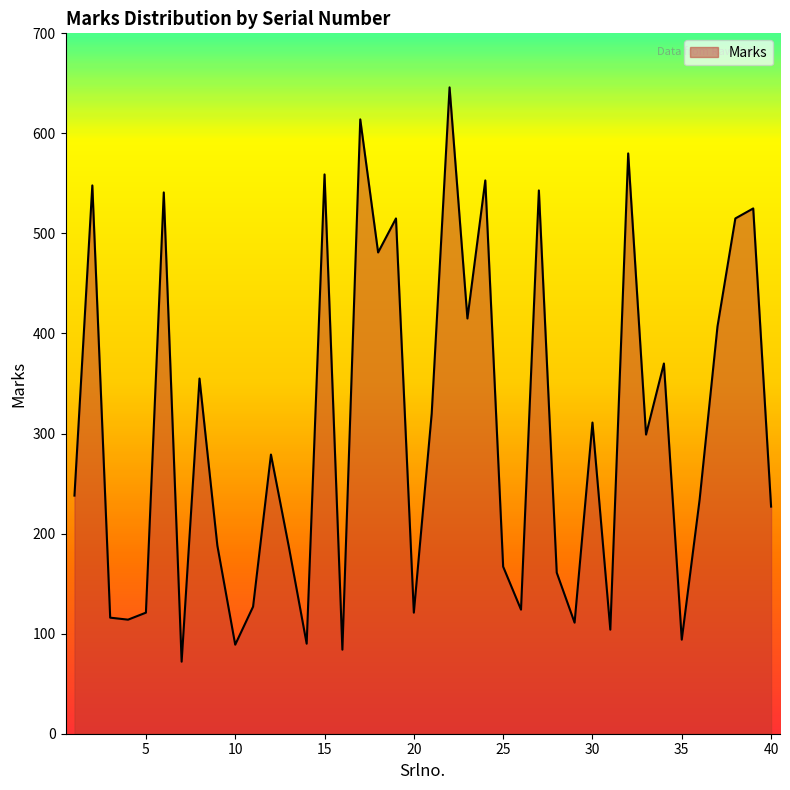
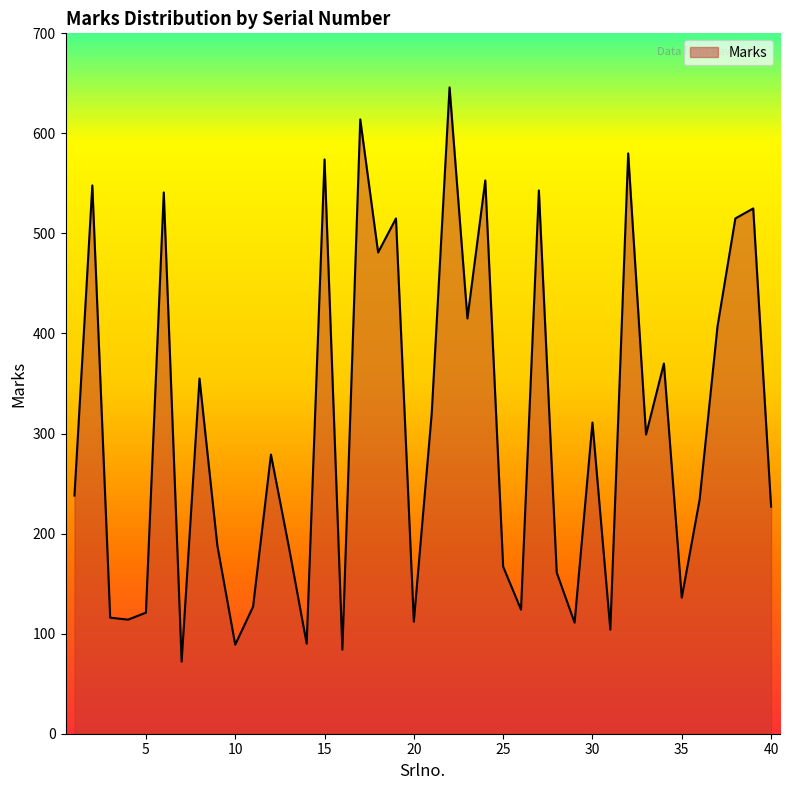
15: 559 -> 574
20: 121 -> 112
35: 94 -> 136
